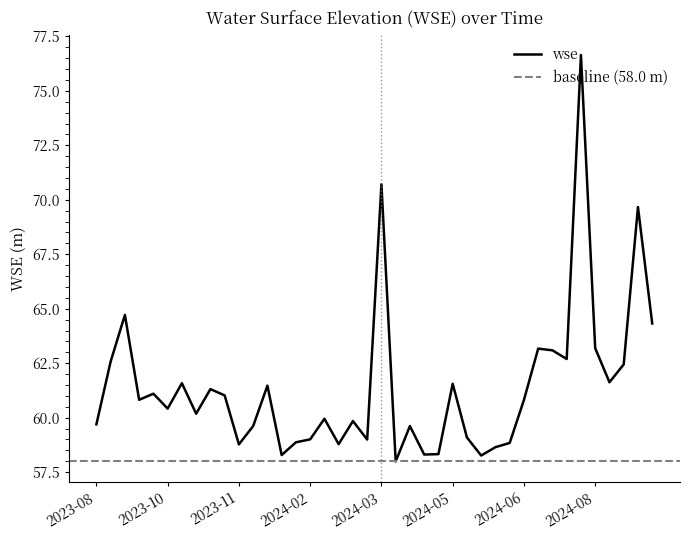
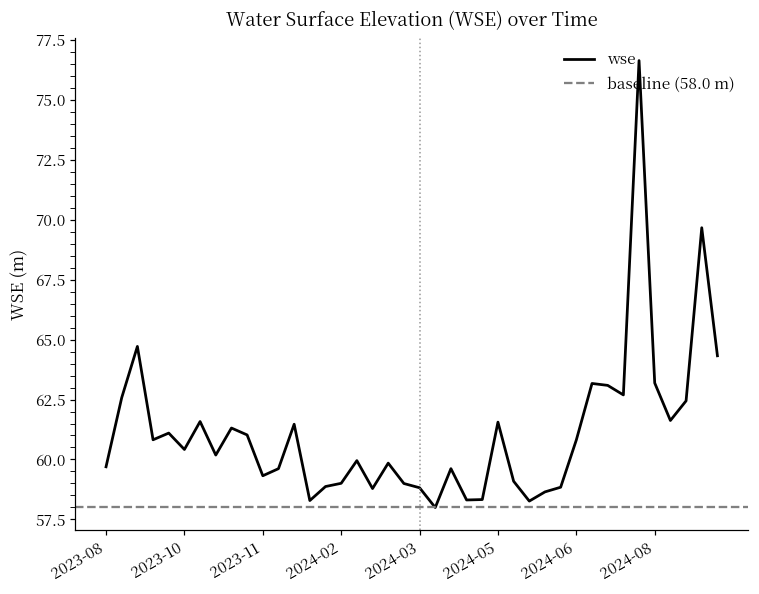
2023-11: 58.8 -> 59.3
2024-03: 70.7 -> 58.8
